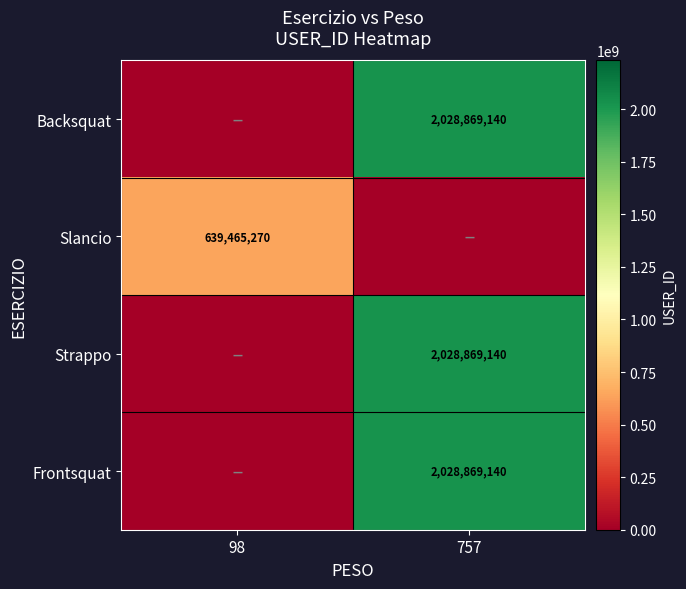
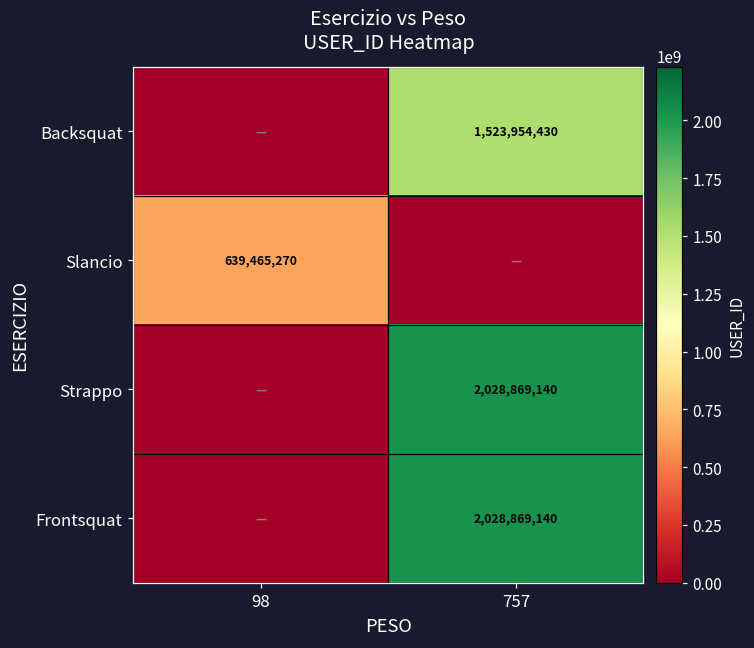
Backsquat, 757: 2,028,869,140 -> 1,523,954,430
